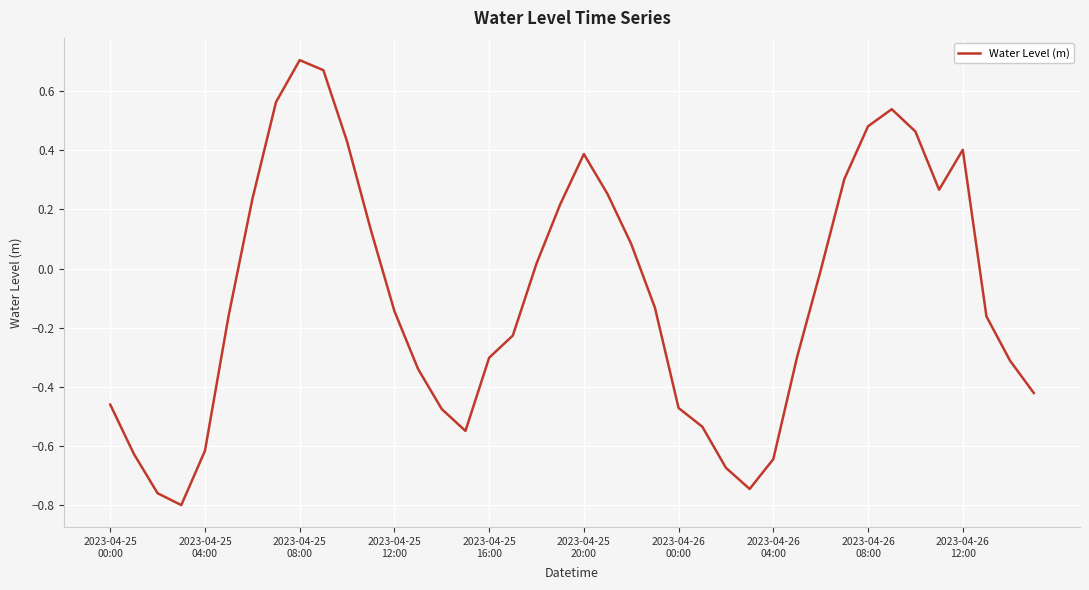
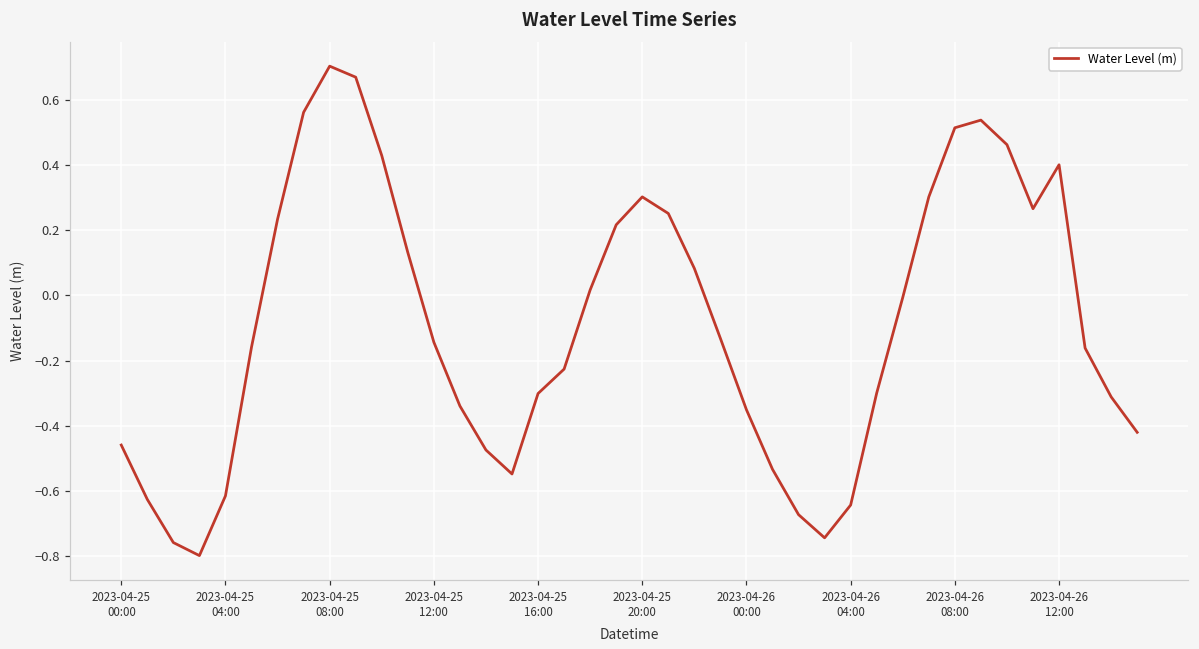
2023-04-25 20:00: 0.39 -> 0.30
2023-04-26 00:00: -0.47 -> -0.35
2023-04-26 08:00: 0.48 -> 0.52
